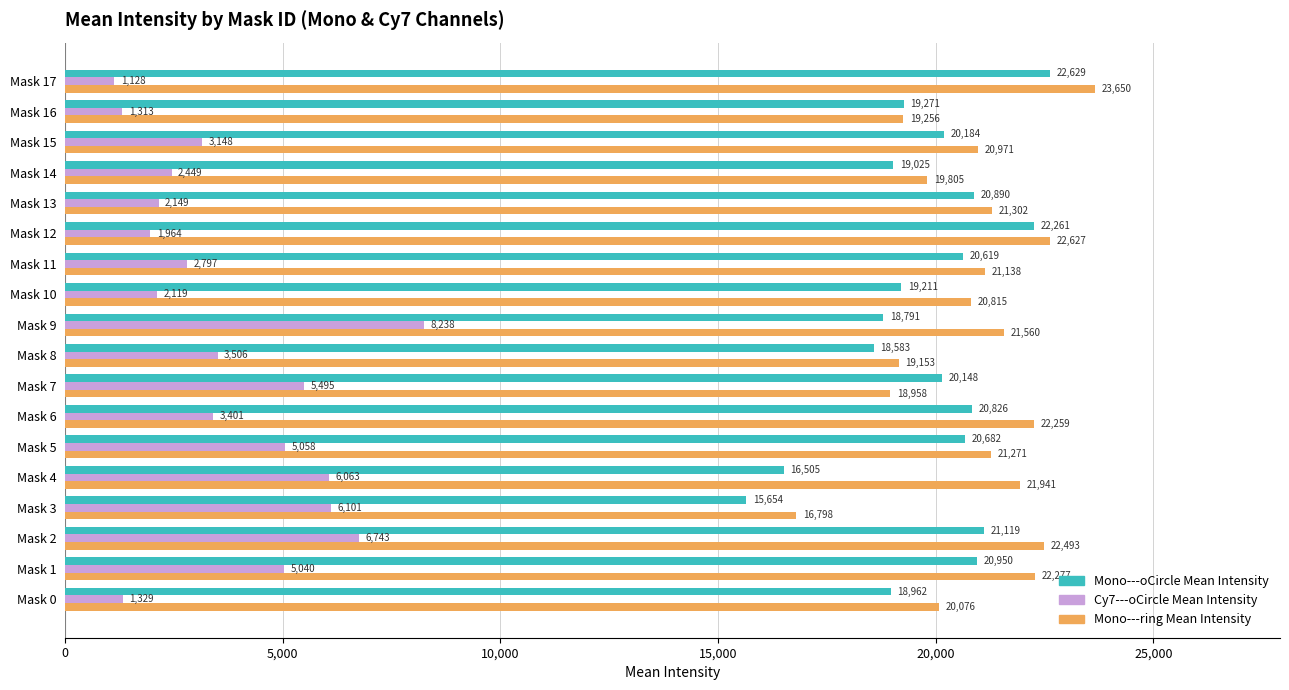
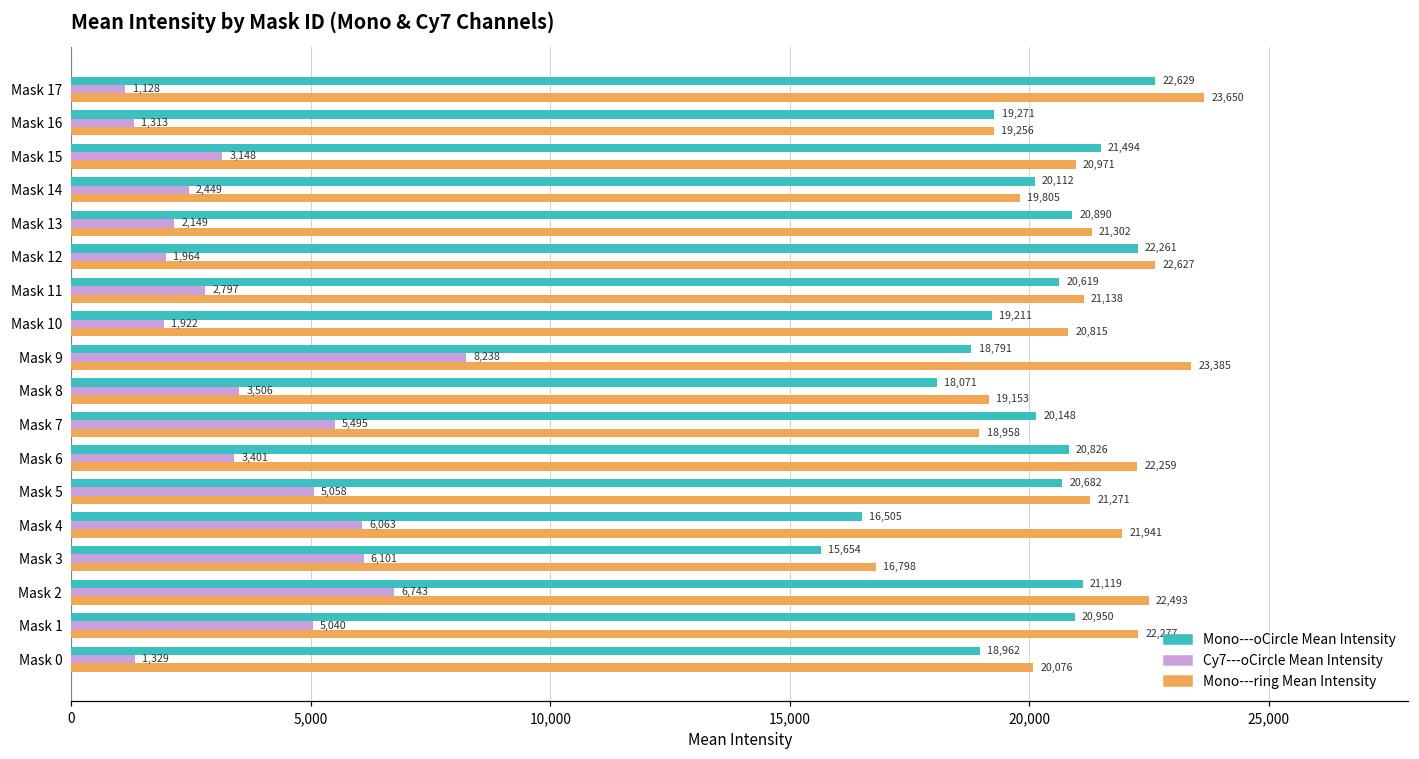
Mono---oCircle Mean Intensity, Mask 15: 20,184 -> 21,494
Mono---oCircle Mean Intensity, Mask 14: 19,025 -> 20,112
Cy7---oCircle Mean Intensity, Mask 10: 2,119 -> 1,922
Mono---ring Mean Intensity, Mask 9: 21,560 -> 23,385
Mono---oCircle Mean Intensity, Mask 8: 18,583 -> 18,071
